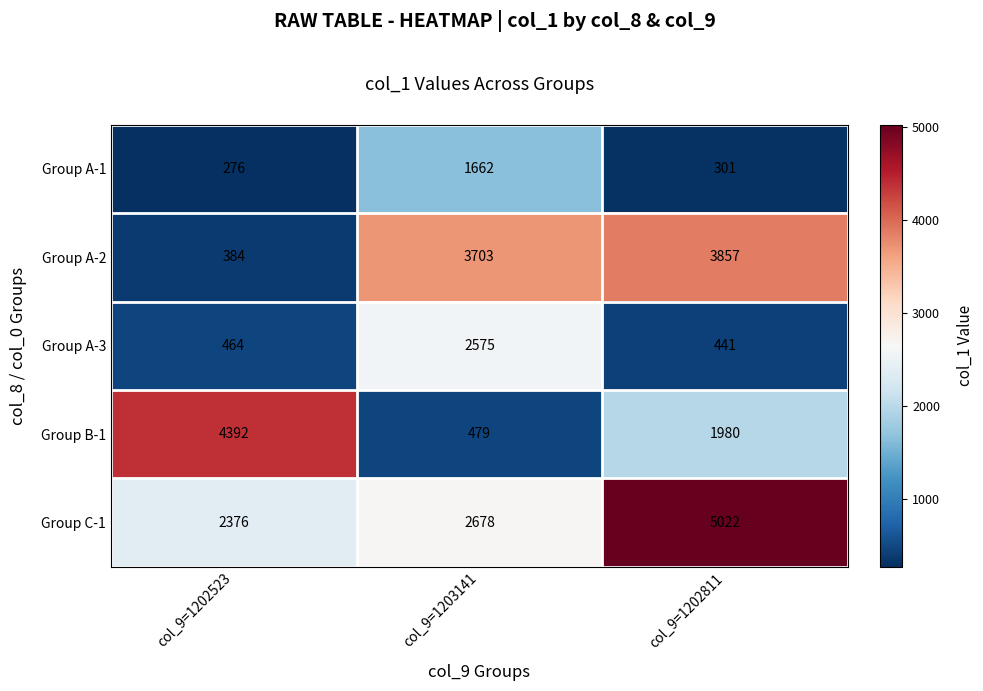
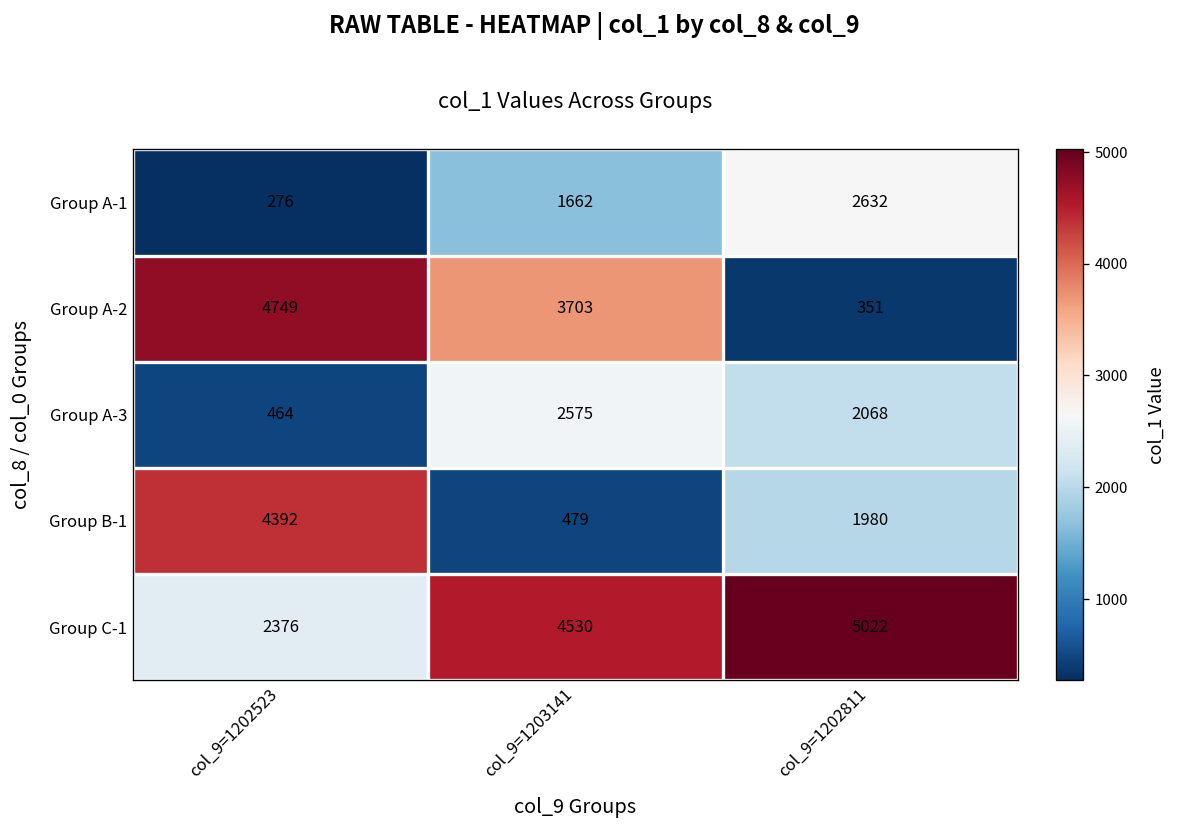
Group A-1, col_9=1202811: 301 -> 2632
Group A-2, col_9=1202523: 384 -> 4749
Group A-2, col_9=1202811: 3857 -> 351
Group A-3, col_9=1202811: 441 -> 2068
Group C-1, col_9=1203141: 2678 -> 4530
